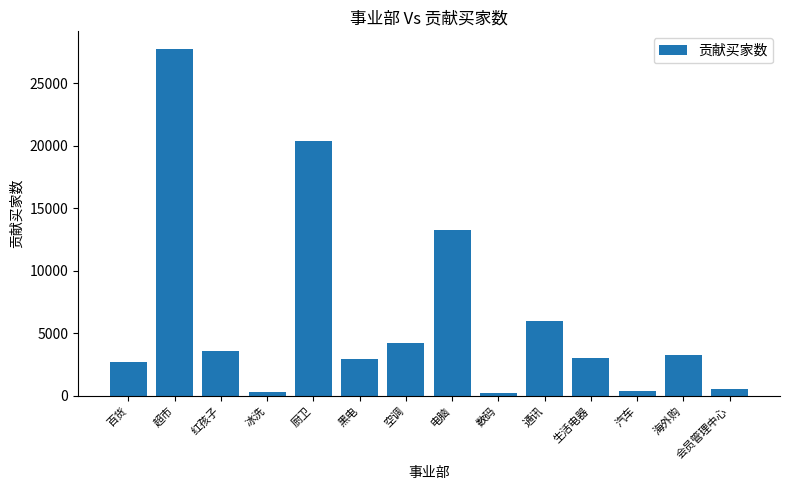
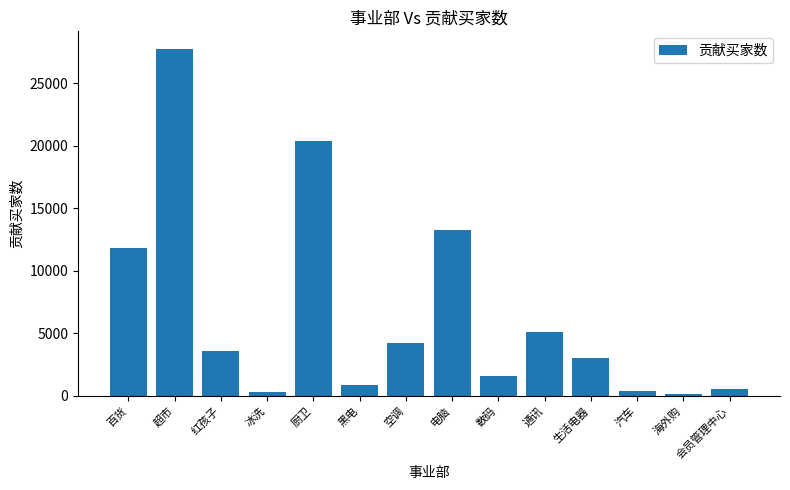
百货: 2700 -> 11800
黑电: 2900 -> 900
数码: 300 -> 1600
通讯: 6000 -> 5200
海外购: 3300 -> 100
